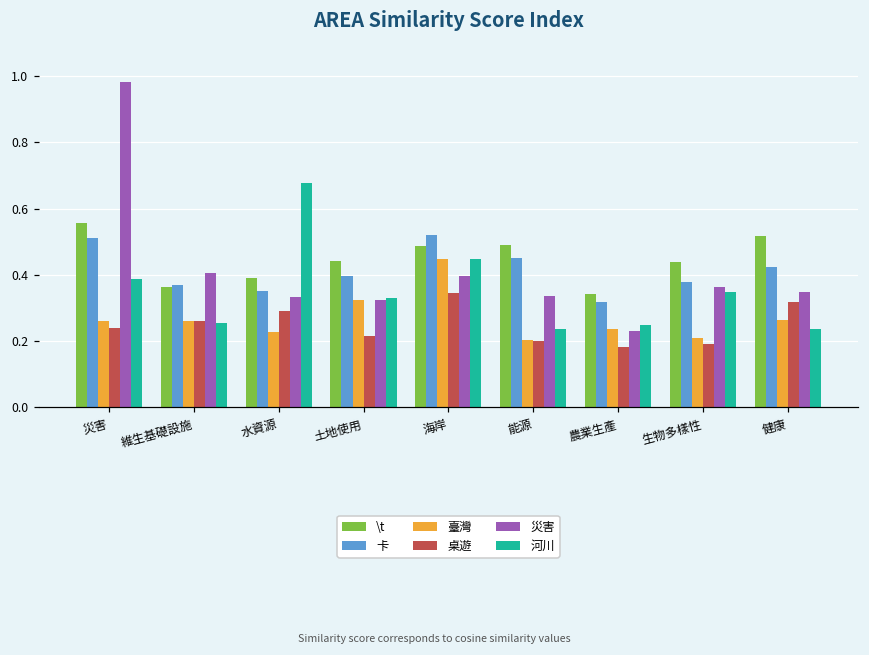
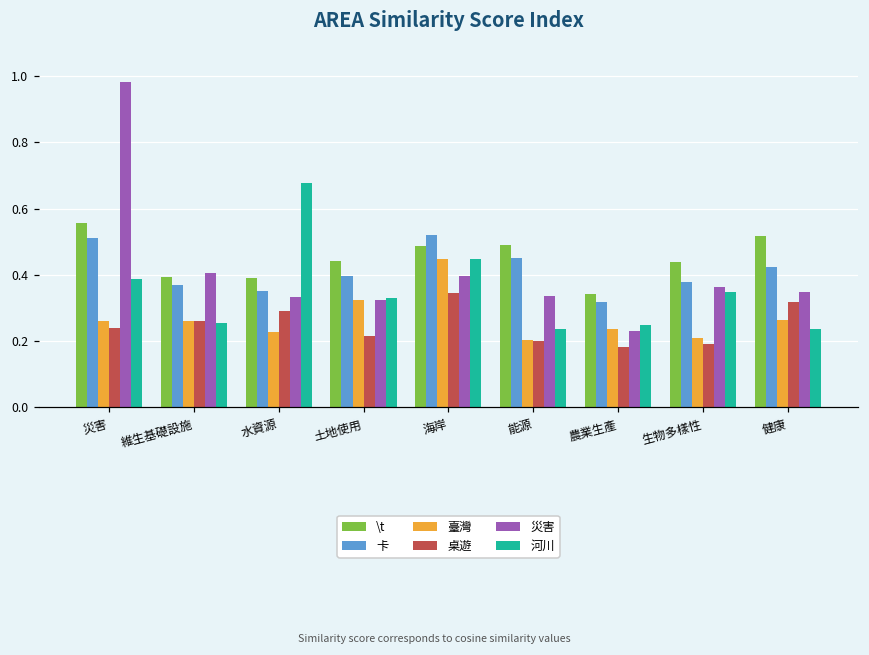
\t, 維生基礎設施: 0.36 -> 0.39
